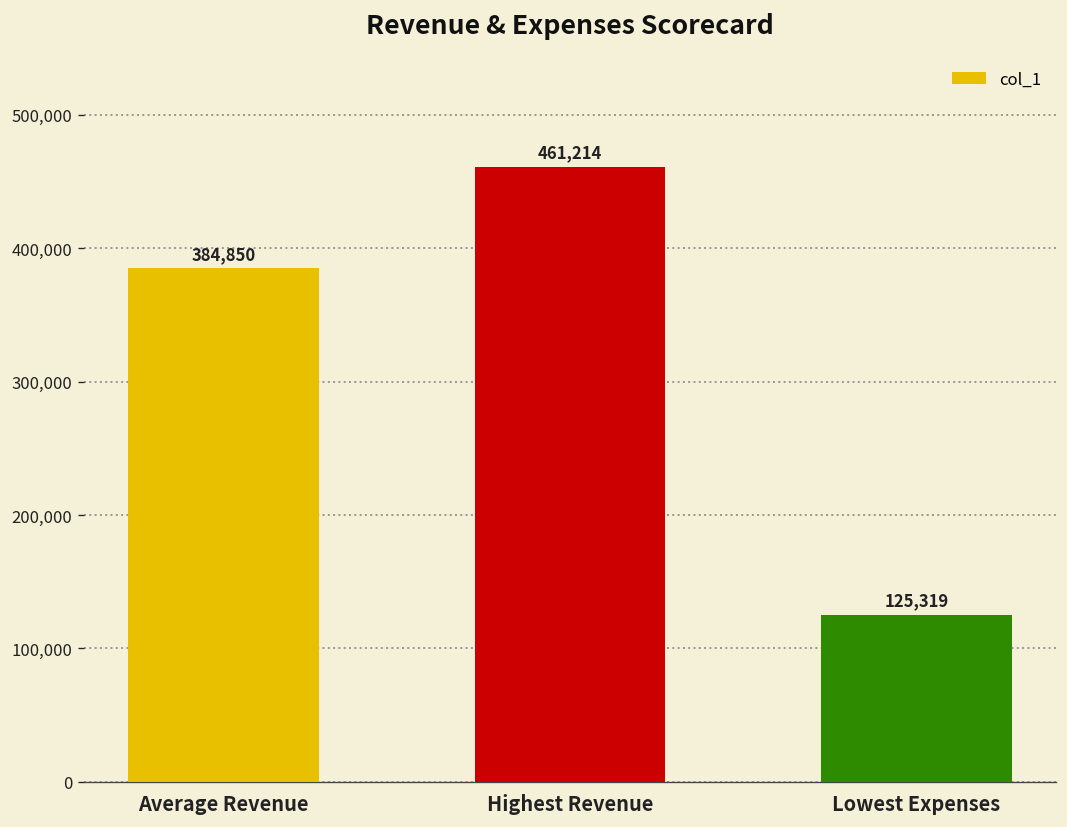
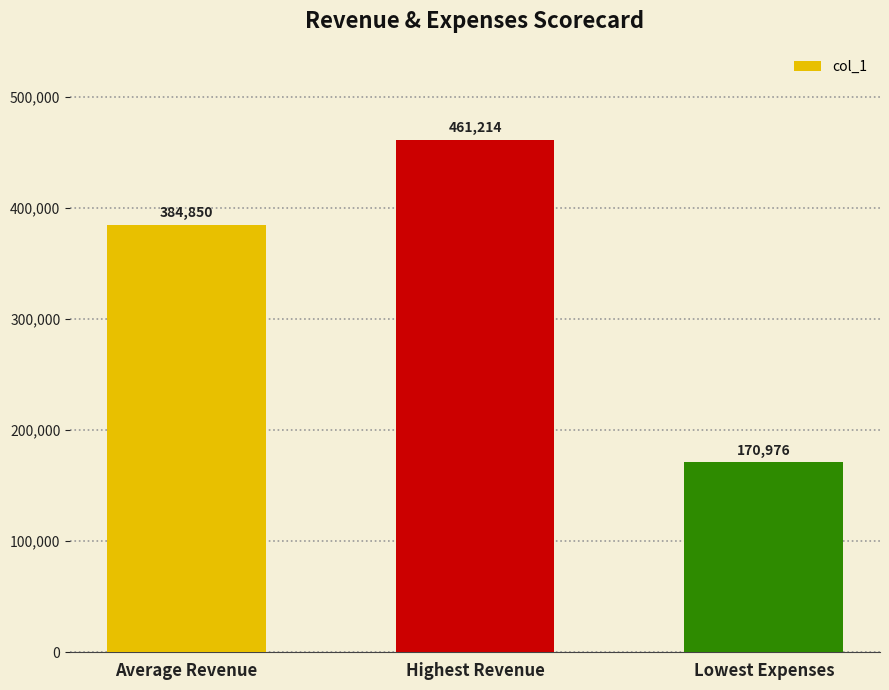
Lowest Expenses: 125,319 -> 170,976
